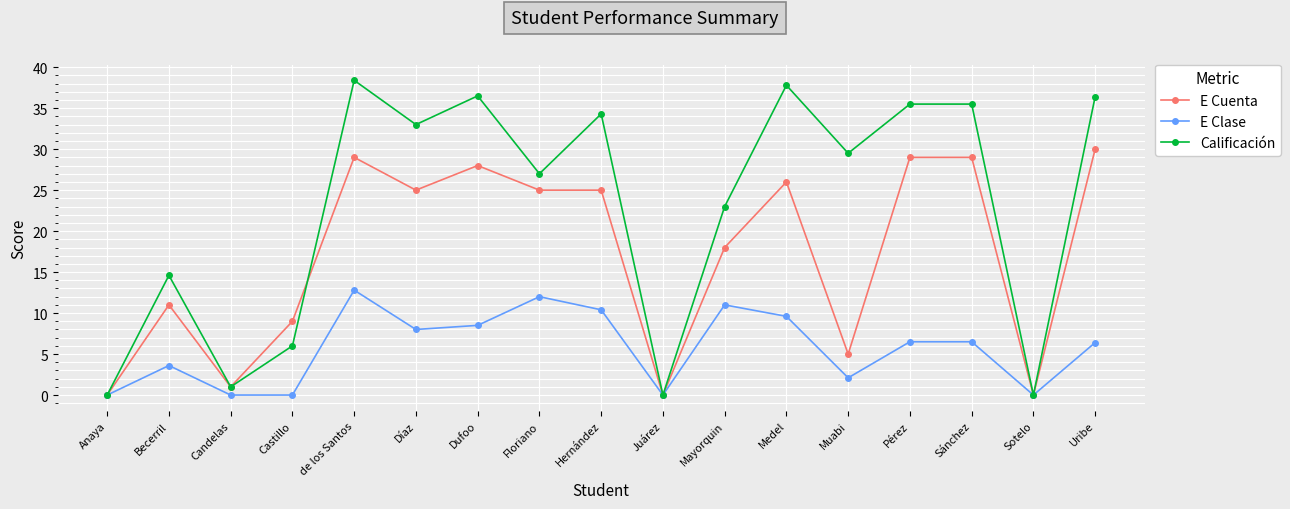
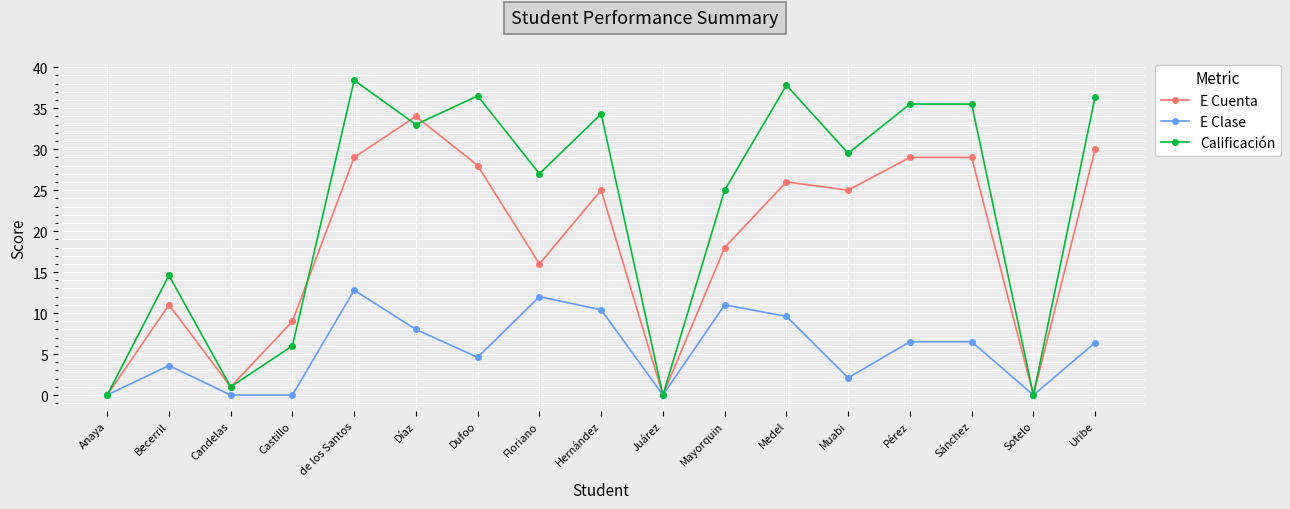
E Cuenta, Díaz: 25 -> 34
E Clase, Dufoo: 9 -> 5
E Cuenta, Floriano: 25 -> 16
Calificación, Mayorquin: 23 -> 25
E Cuenta, Muabi: 5 -> 25
